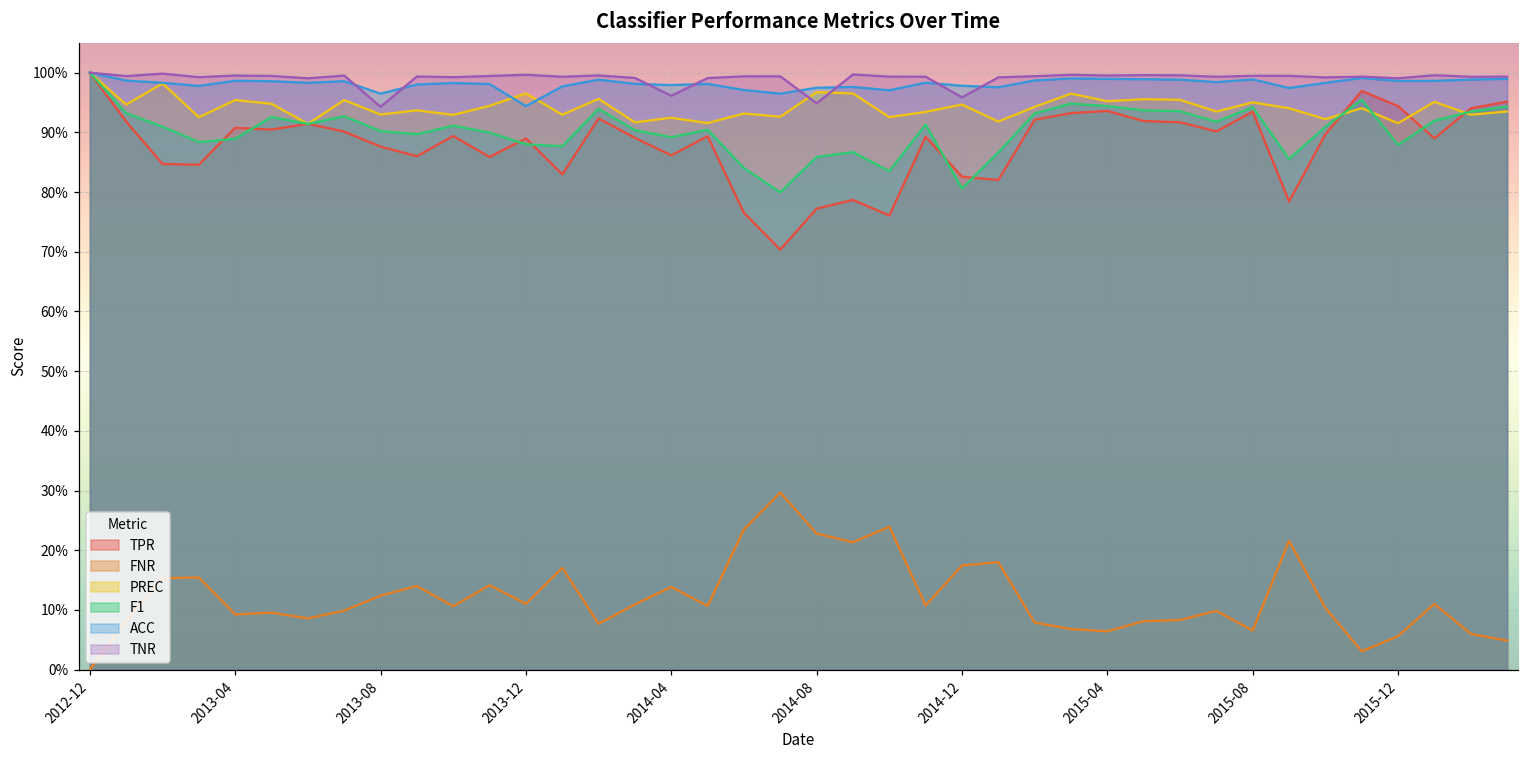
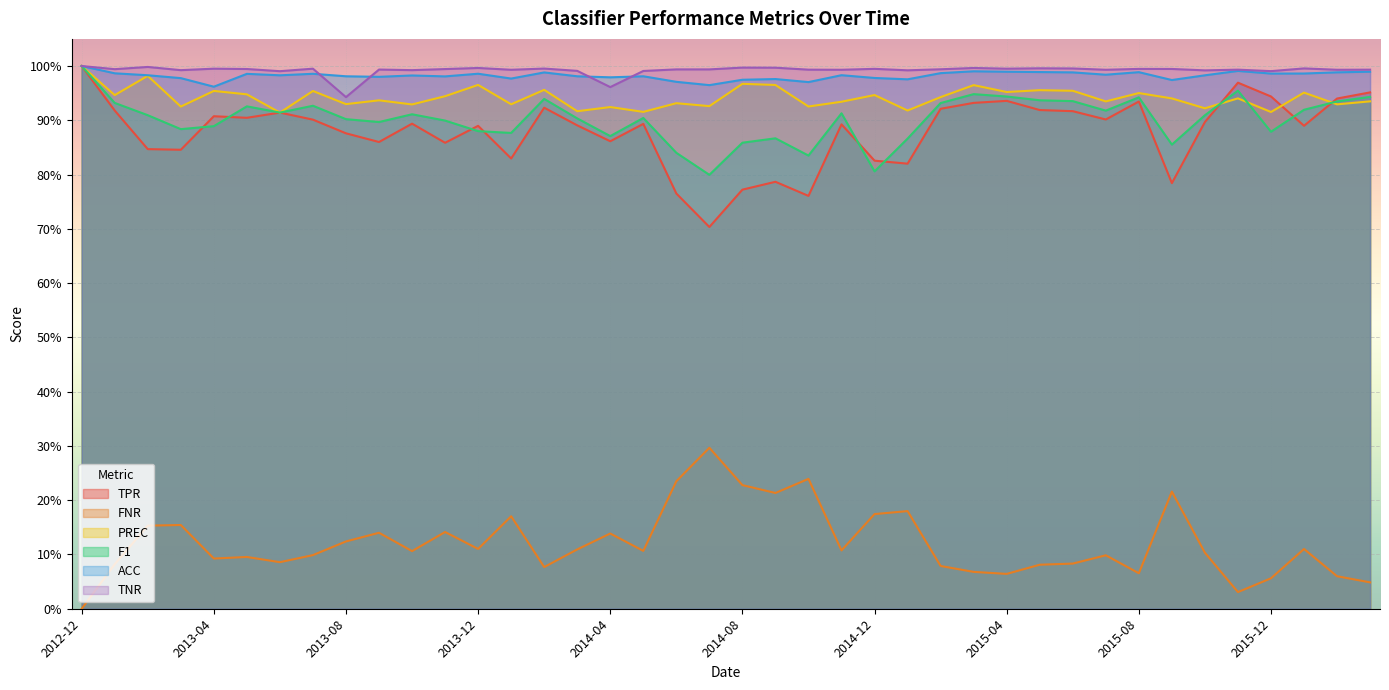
ACC, 2013-04: 99% -> 96%
ACC, 2013-08: 96% -> 98%
ACC, 2013-12: 94% -> 99%
F1, 2014-04: 89% -> 87%
TNR, 2014-08: 95% -> 100%
TNR, 2014-12: 96% -> 99%
